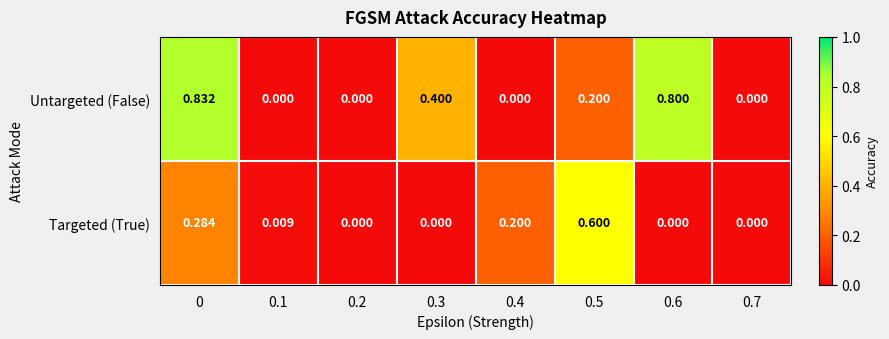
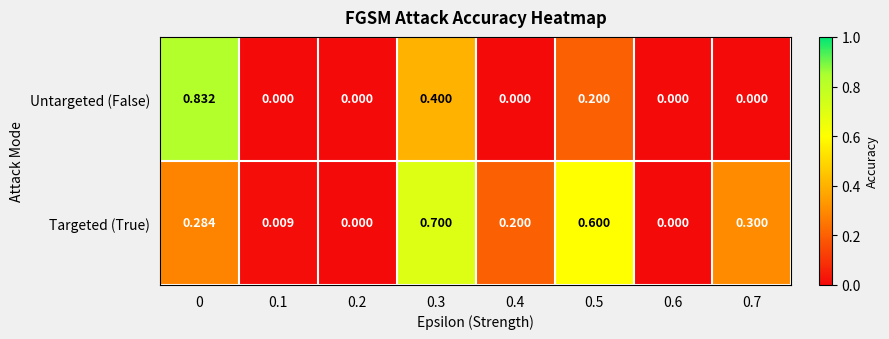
Untargeted (False), 0.6: 0.800 -> 0.000
Targeted (True), 0.3: 0.000 -> 0.700
Targeted (True), 0.7: 0.000 -> 0.300
